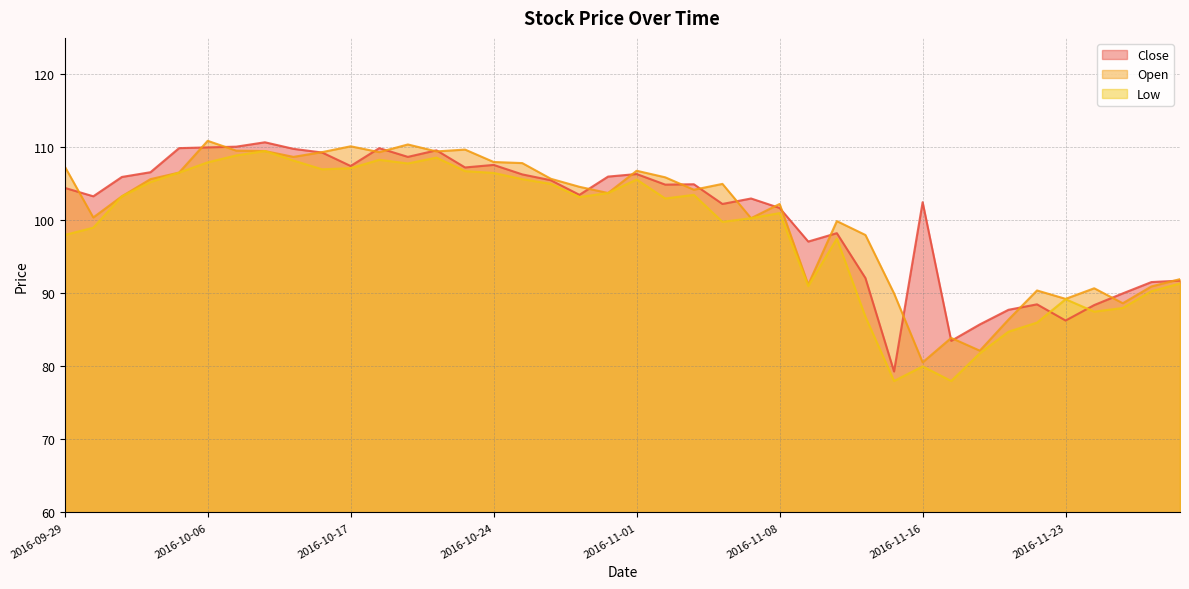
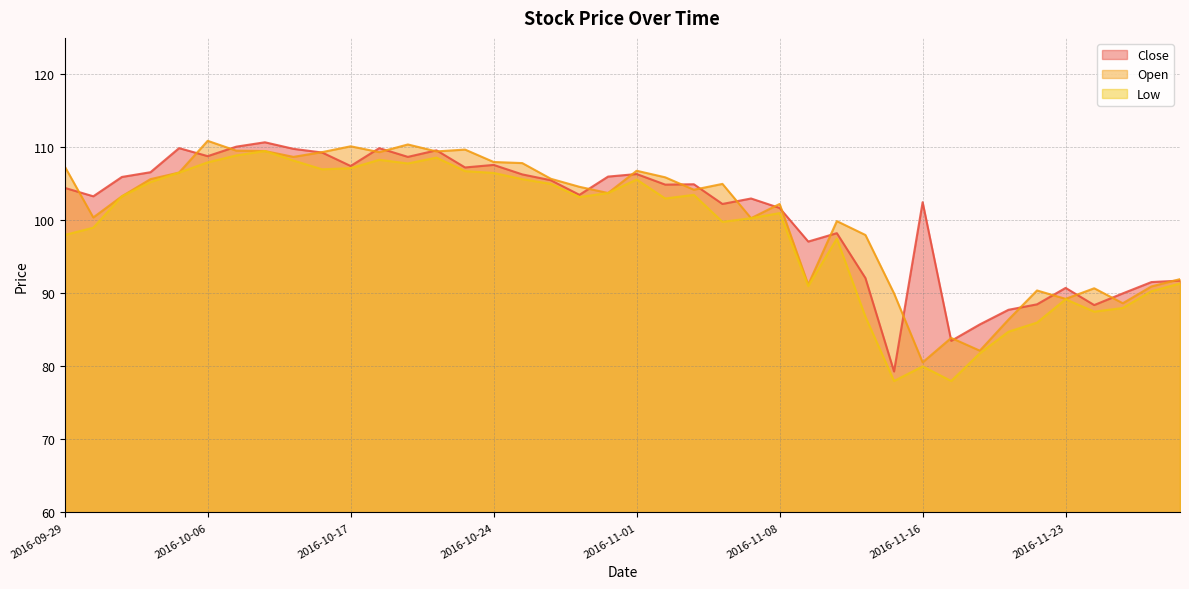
Close, 2016-10-06: 110 -> 109
Close, 2016-11-23: 86 -> 91
